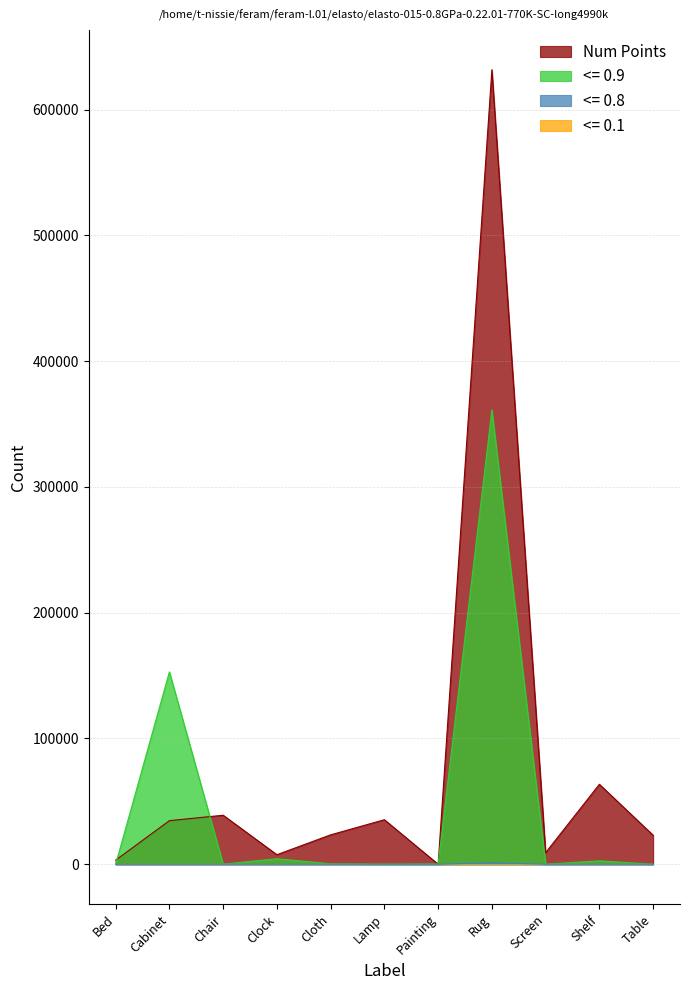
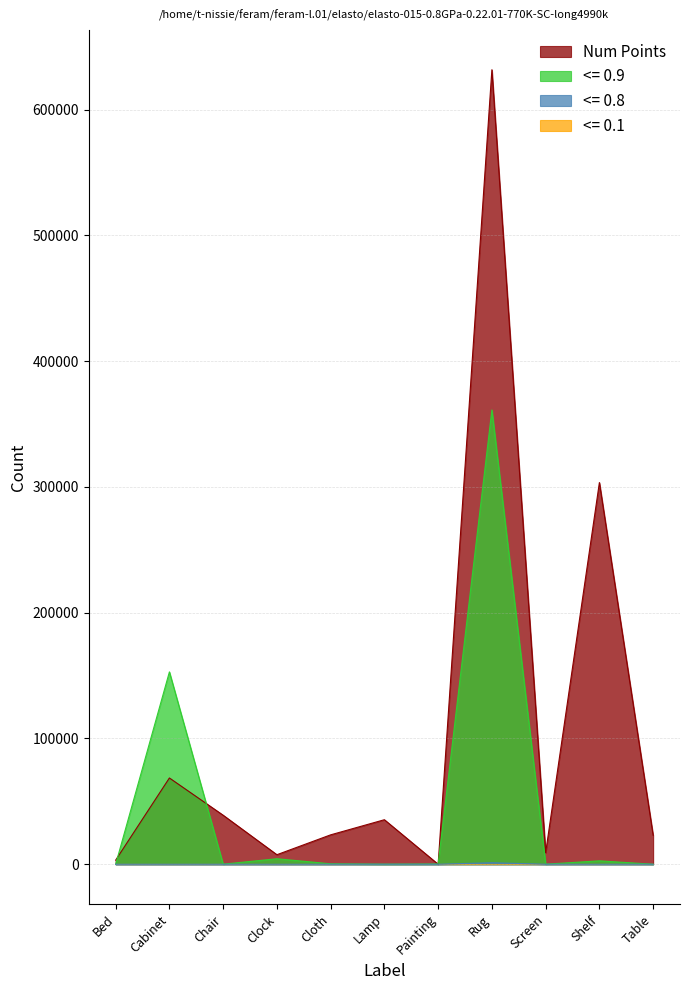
Num Points, Cabinet: 35000 -> 69000
Num Points, Shelf: 64000 -> 304000
